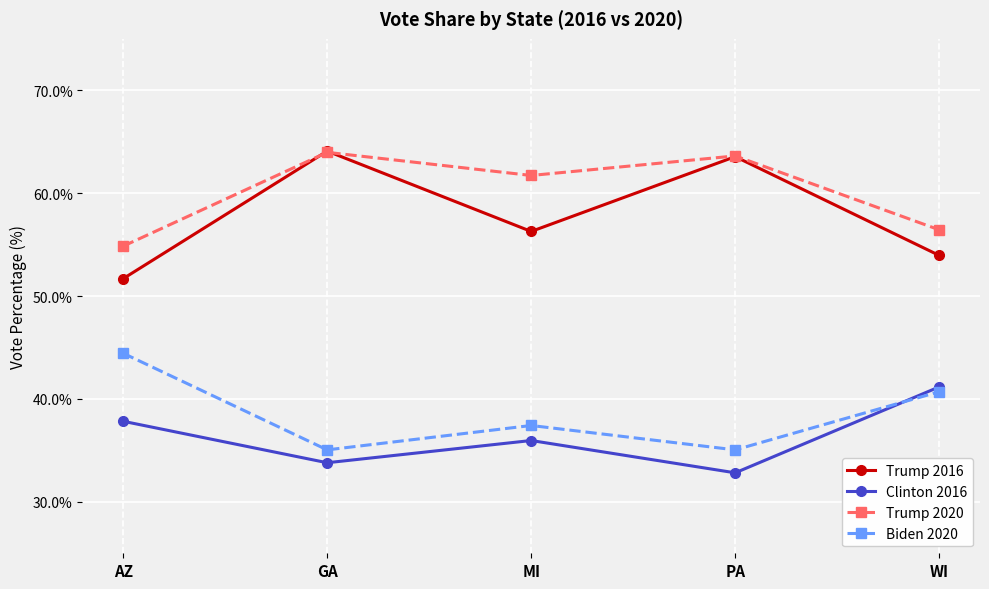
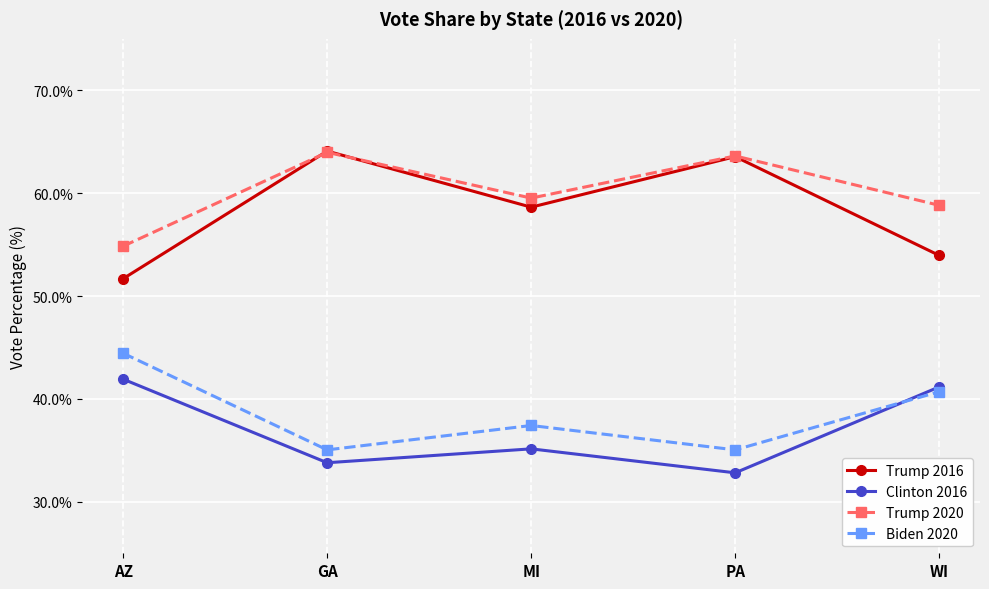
Clinton 2016, AZ: 37.8% -> 41.9%
Trump 2016, MI: 56.3% -> 58.6%
Clinton 2016, MI: 36.0% -> 35.2%
Trump 2020, MI: 61.7% -> 59.5%
Trump 2020, WI: 56.4% -> 58.8%
